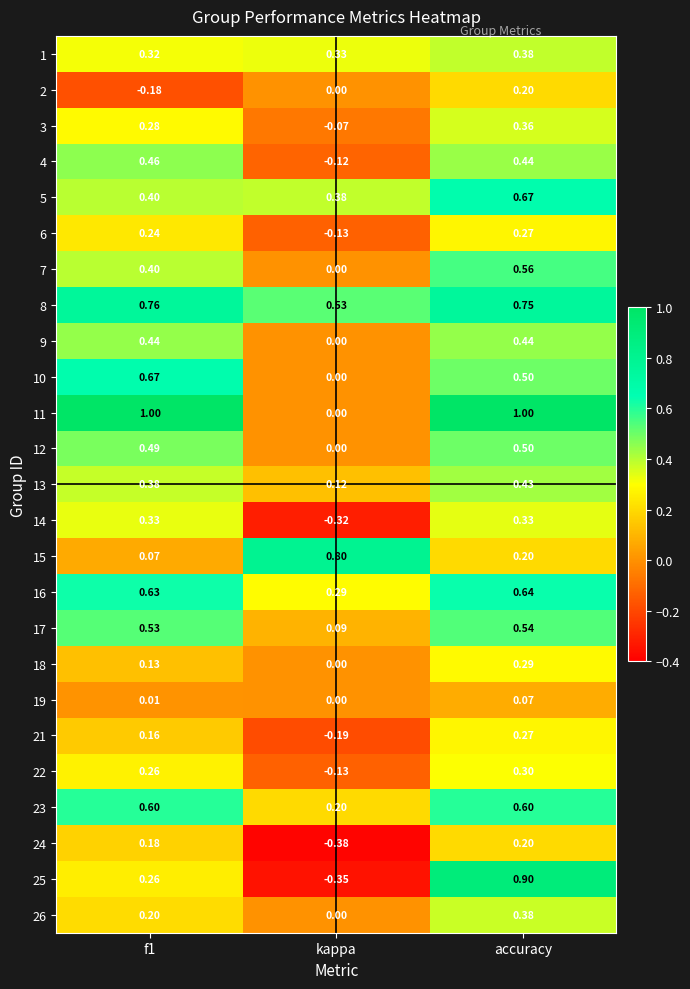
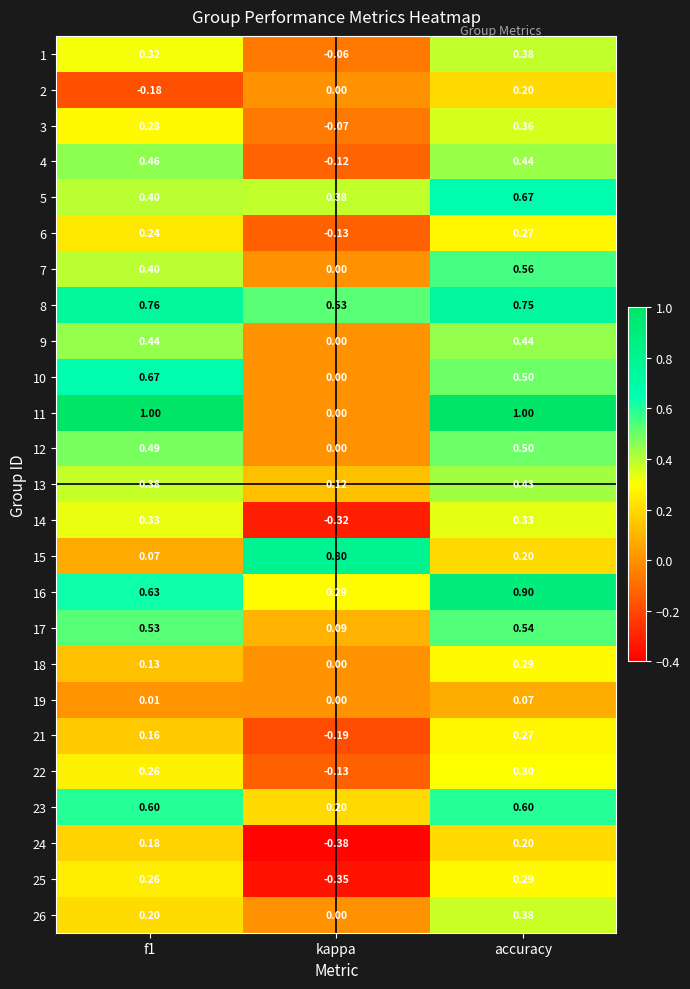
1, kappa: 0.33 -> -0.06
16, accuracy: 0.64 -> 0.90
25, accuracy: 0.90 -> 0.29
